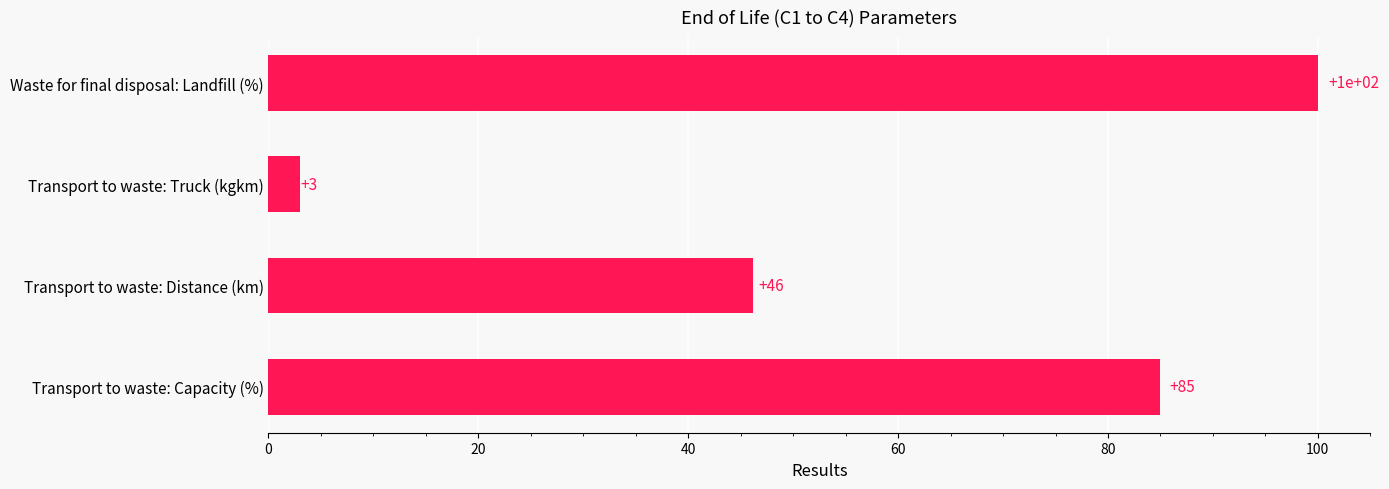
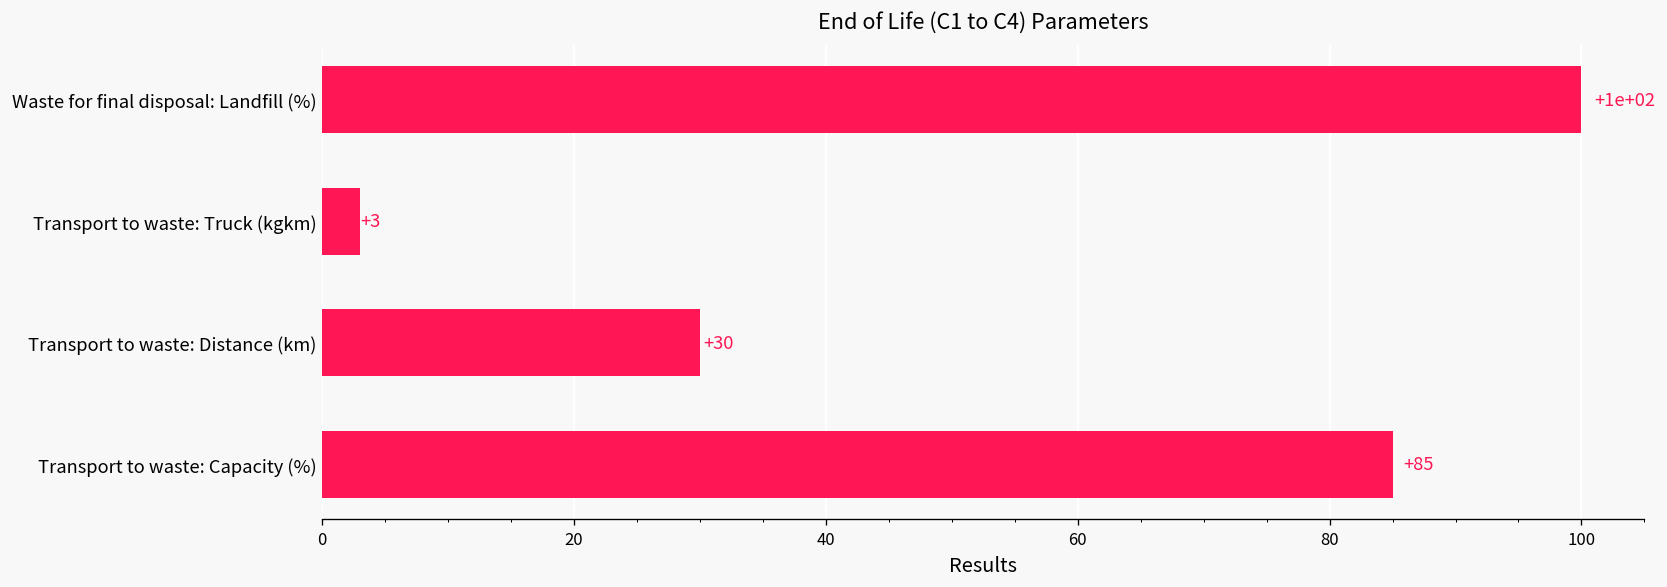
Transport to waste: Distance (km): +46 -> +30
